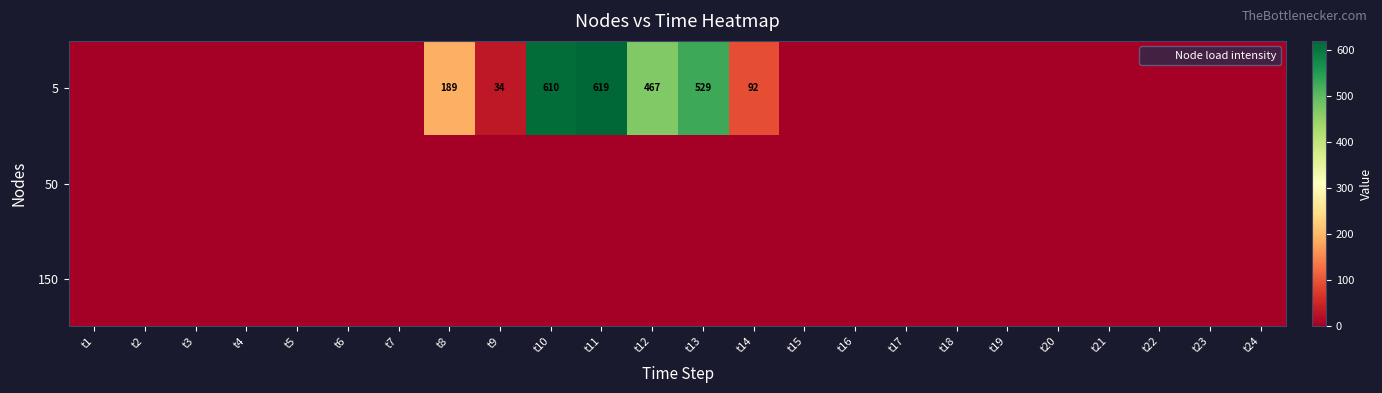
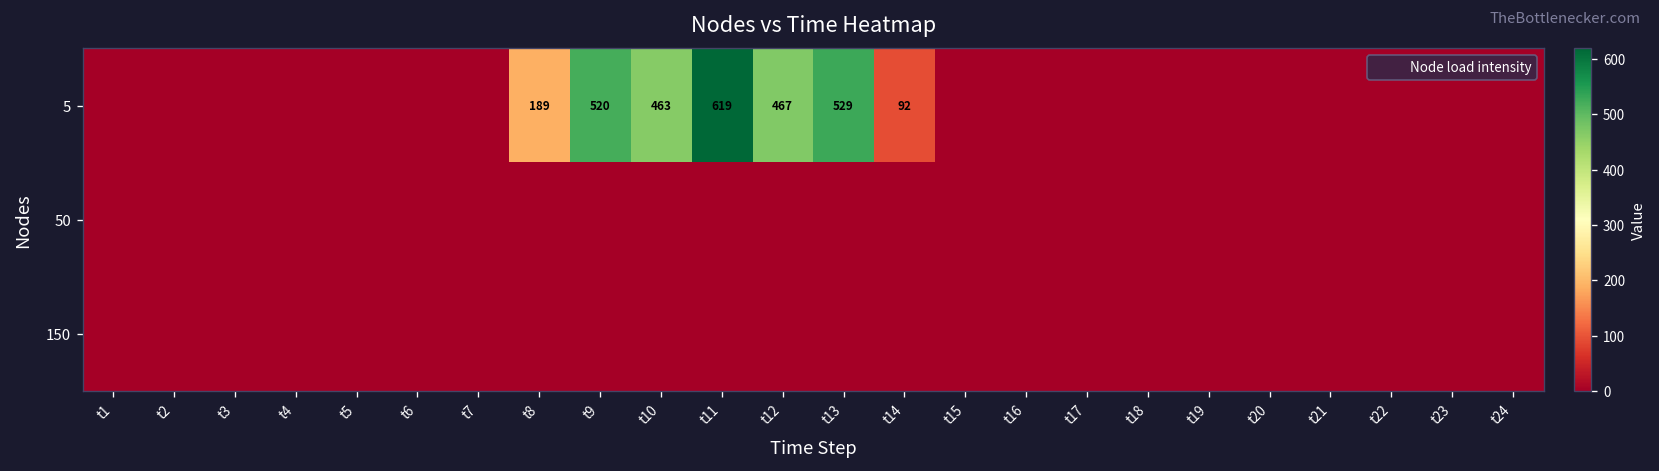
5, t9: 34 -> 520
5, t10: 610 -> 463
